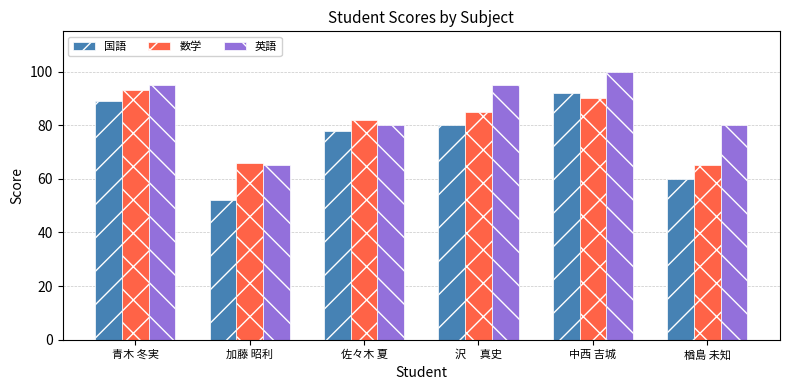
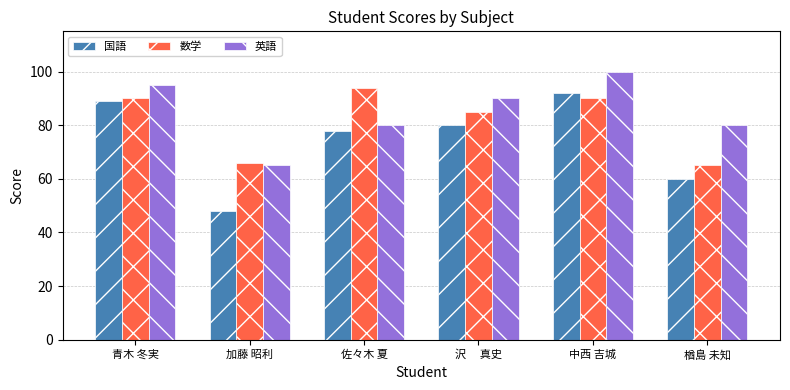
数学, 青木 冬実: 93 -> 90
国語, 加藤 昭利: 52 -> 48
数学, 佐々木 夏: 82 -> 94
英語, 沢 真史: 95 -> 90
